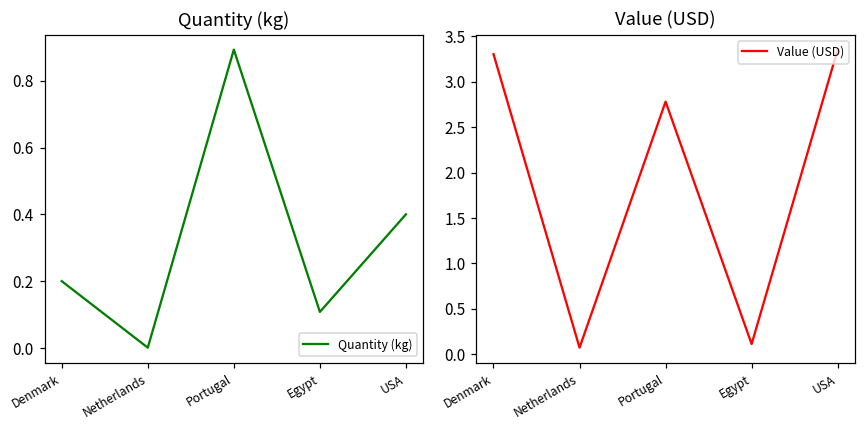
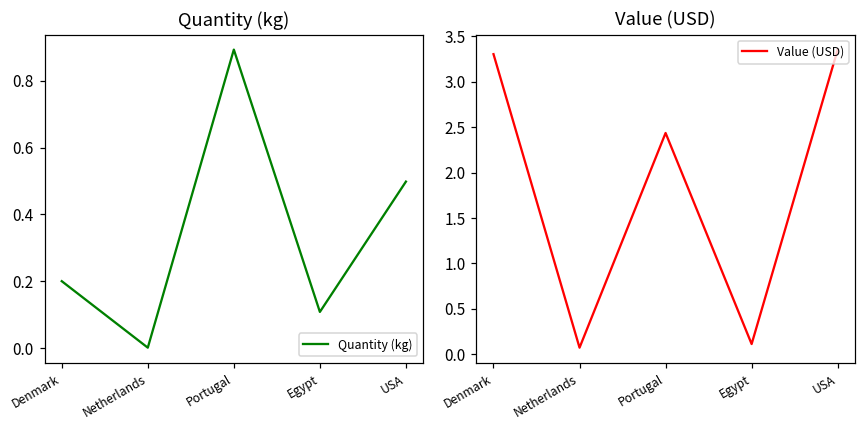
Quantity (kg), USA: 0.40 -> 0.50
Value (USD), Portugal: 2.8 -> 2.4
